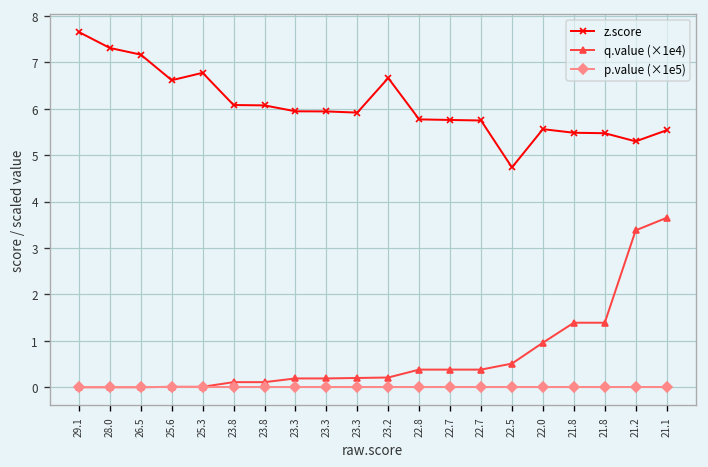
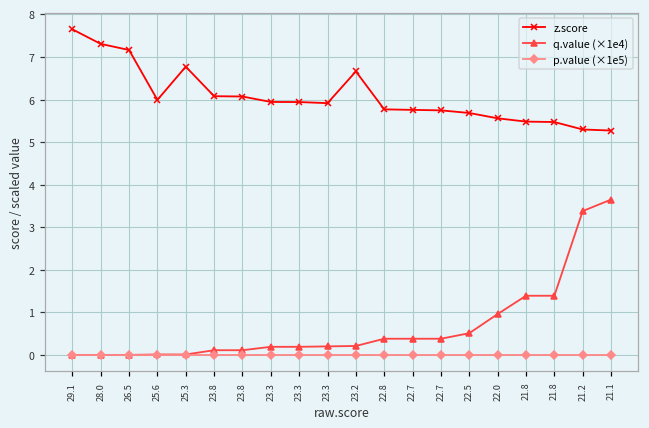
z.score, 25.6: 6.6 -> 6.0
z.score, 22.5: 4.7 -> 5.7
z.score, 21.1: 5.5 -> 5.3
